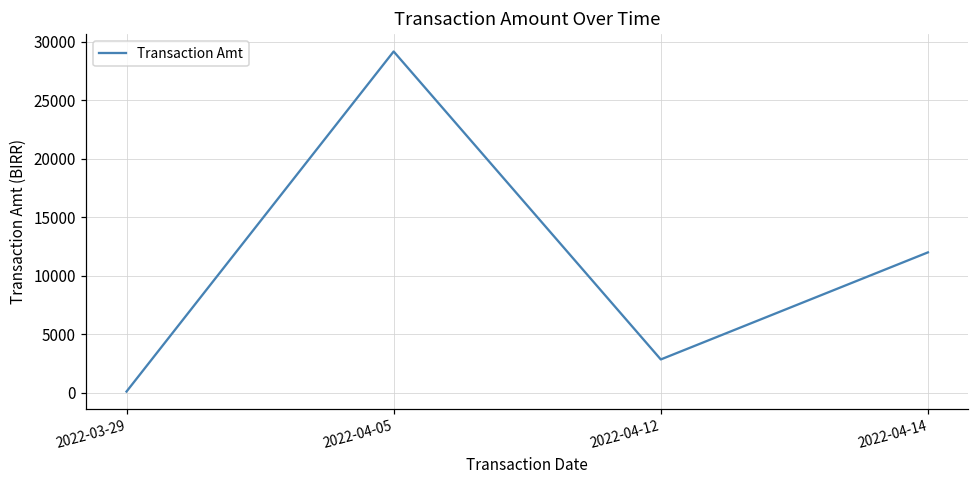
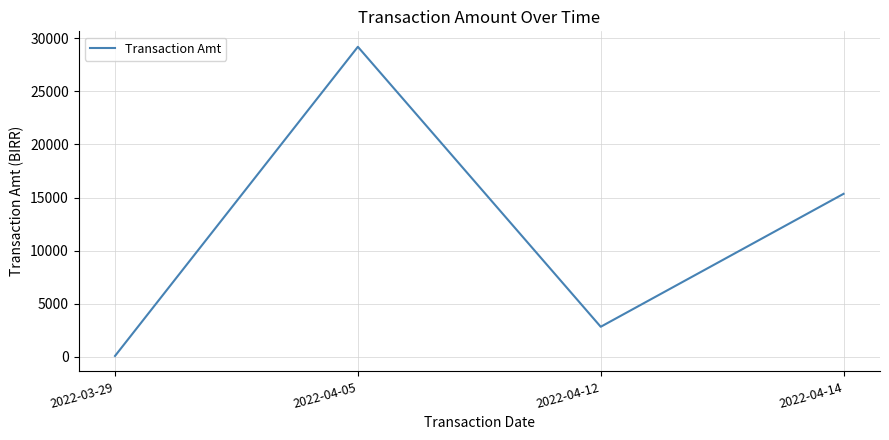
2022-04-14: 12000 -> 15400
